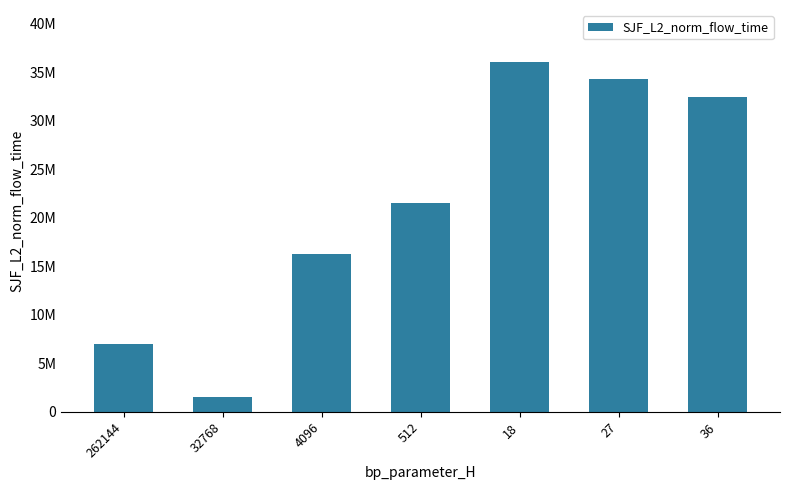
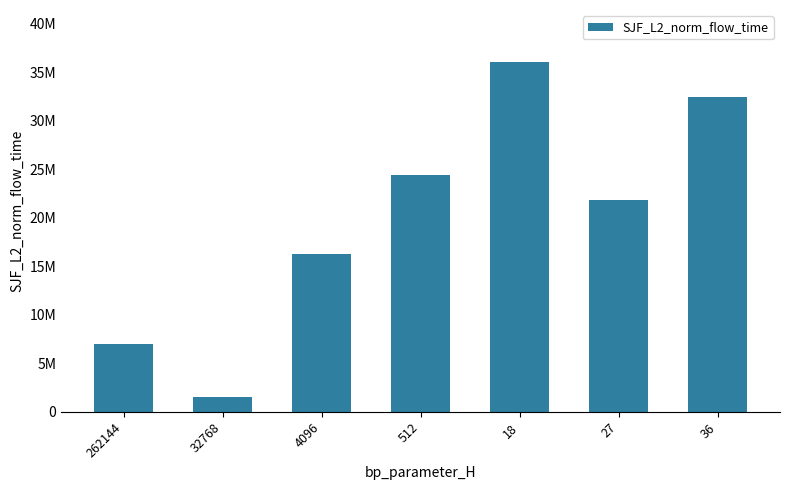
512: 22000000 -> 24000000
27: 34000000 -> 22000000
